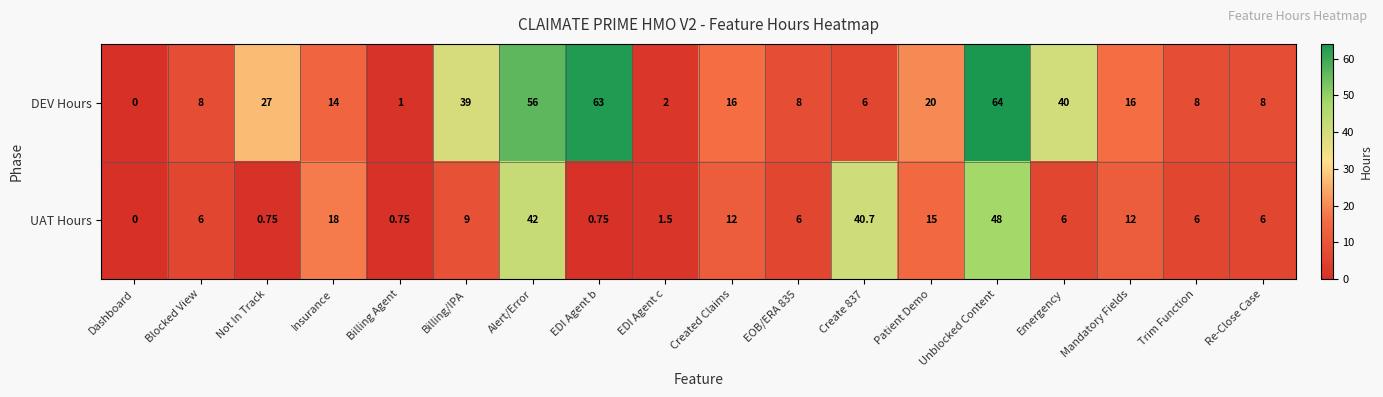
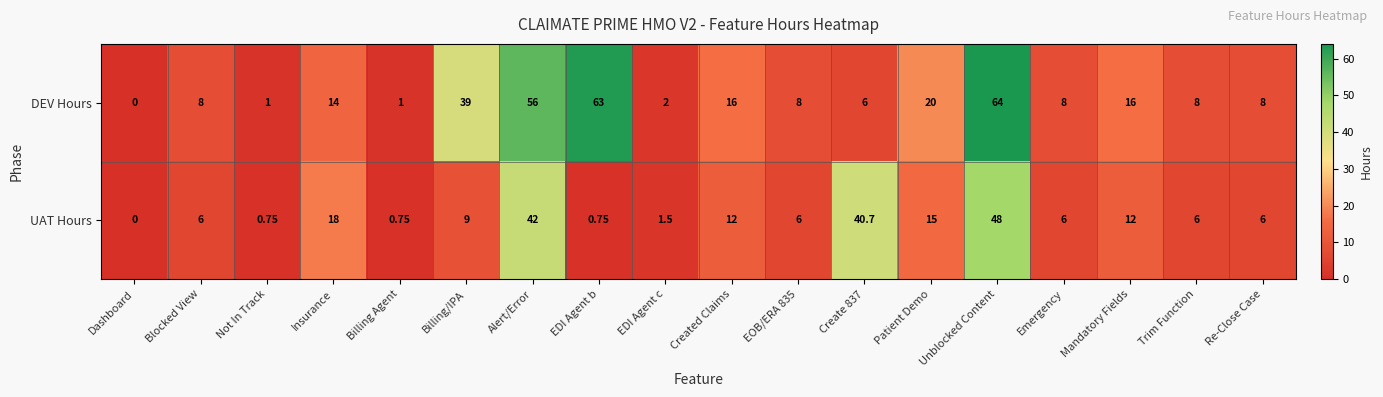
DEV Hours, Not In Track: 27 -> 1
DEV Hours, Emergency: 40 -> 8
